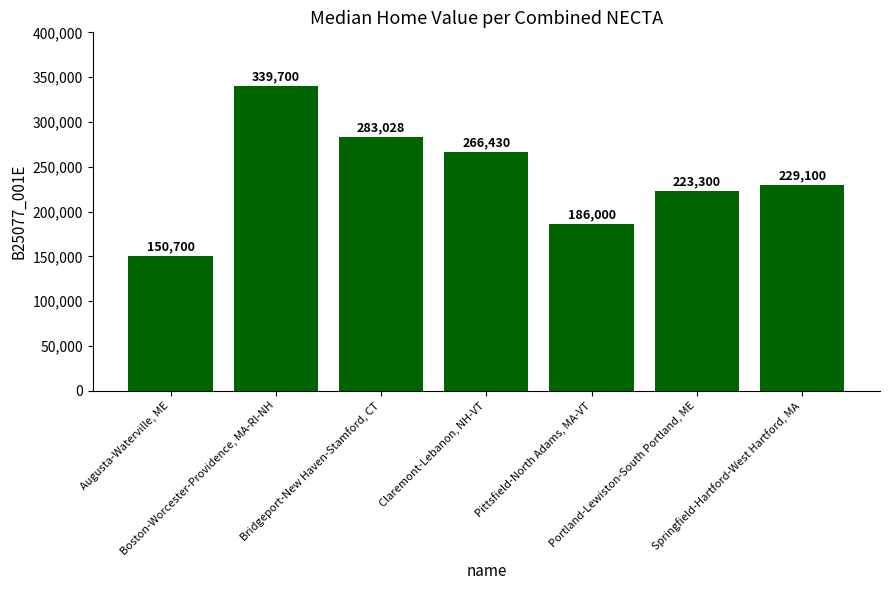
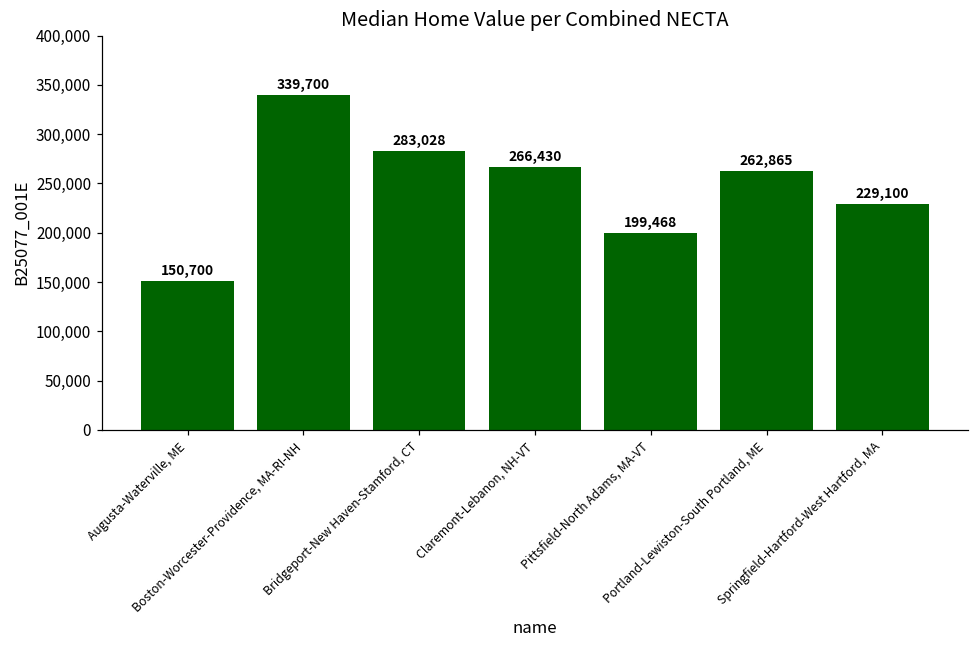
Pittsfield-North Adams, MA-VT: 186,000 -> 199,468
Portland-Lewiston-South Portland, ME: 223,300 -> 262,865
